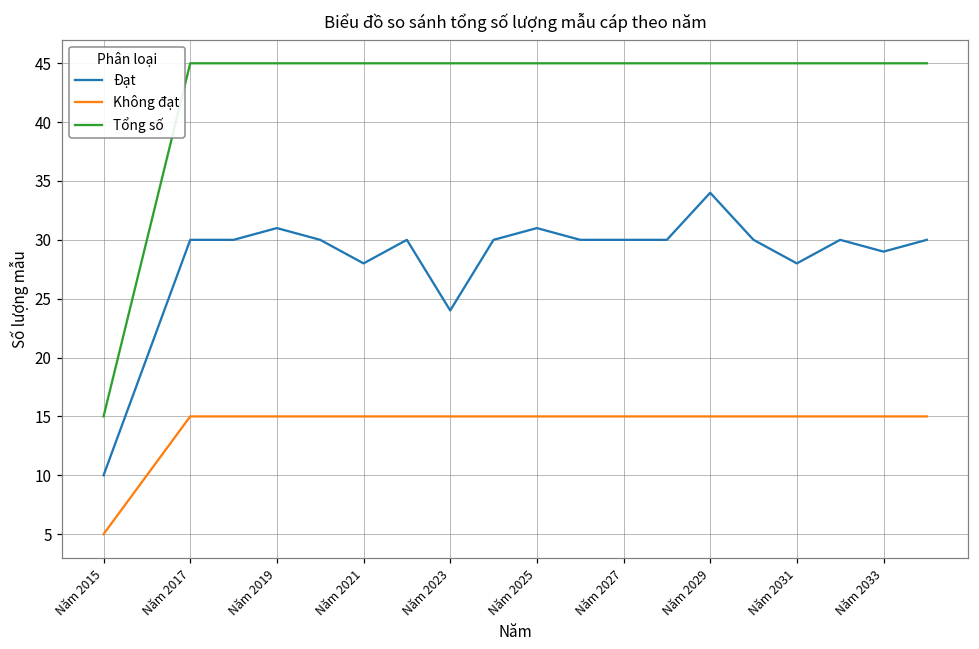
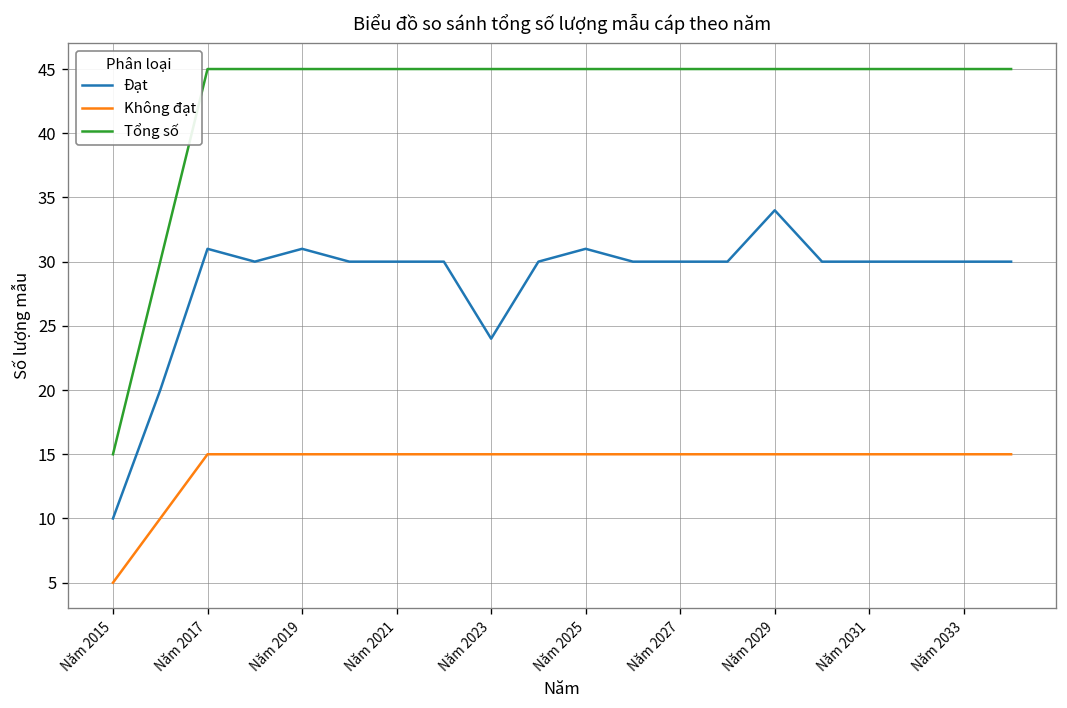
Đạt, Năm 2017: 30 -> 31
Đạt, Năm 2021: 28 -> 30
Đạt, Năm 2031: 28 -> 30
Đạt, Năm 2033: 29 -> 30
